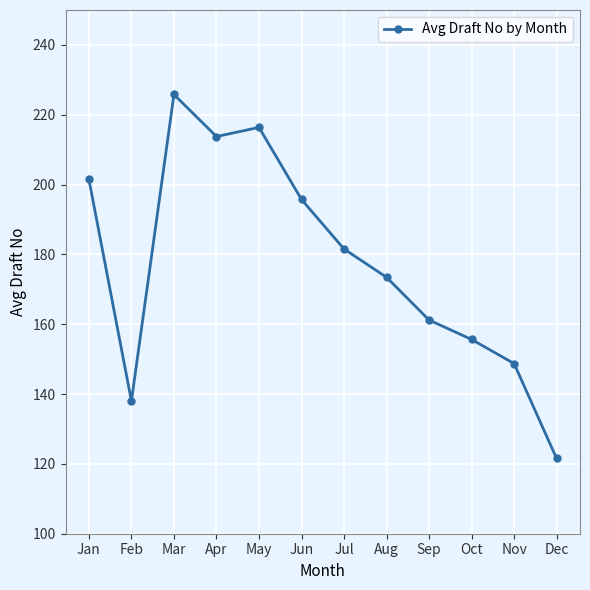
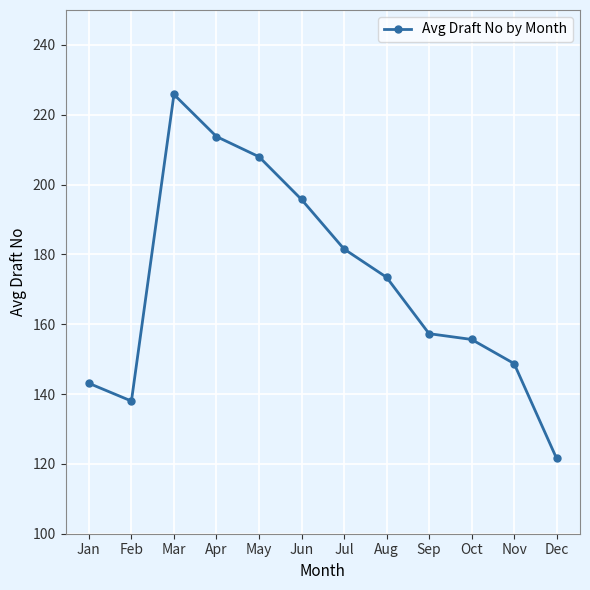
Jan: 201 -> 143
May: 216 -> 208
Sep: 161 -> 157
